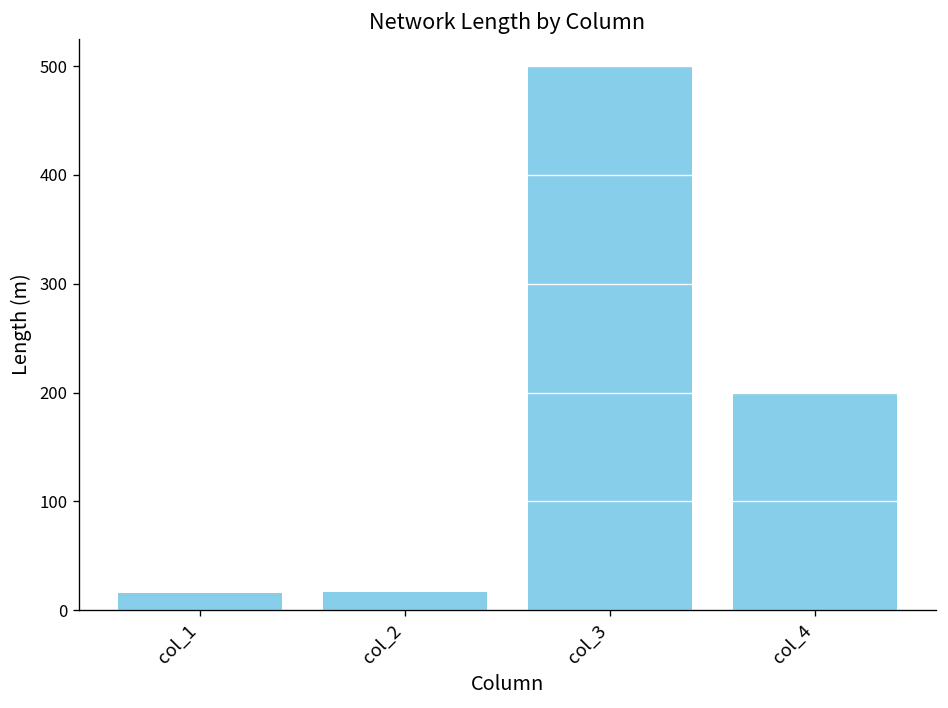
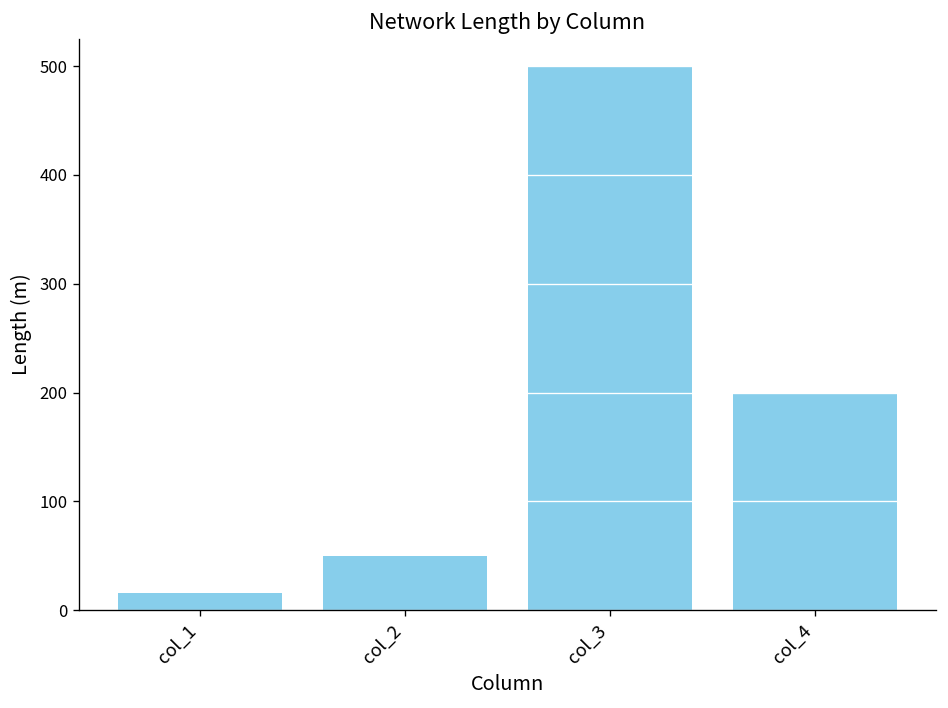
col_2: 20 -> 50
